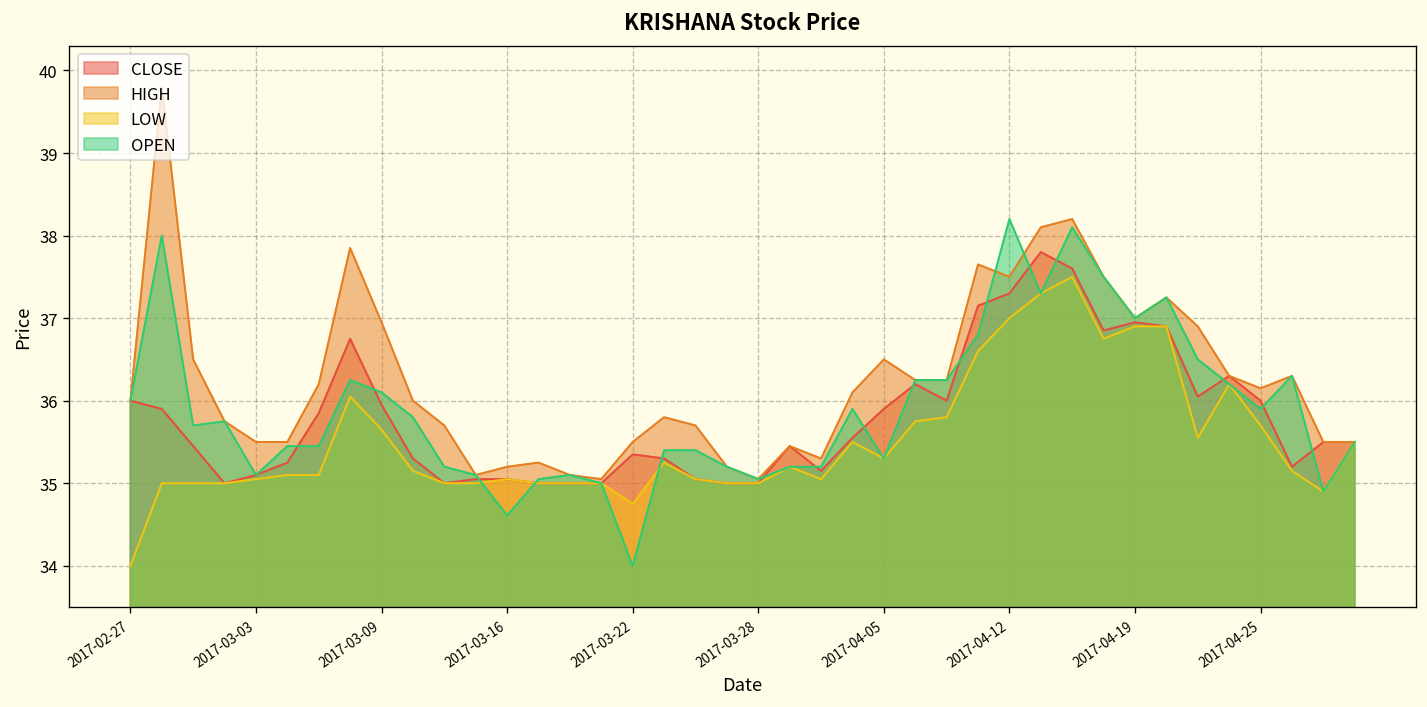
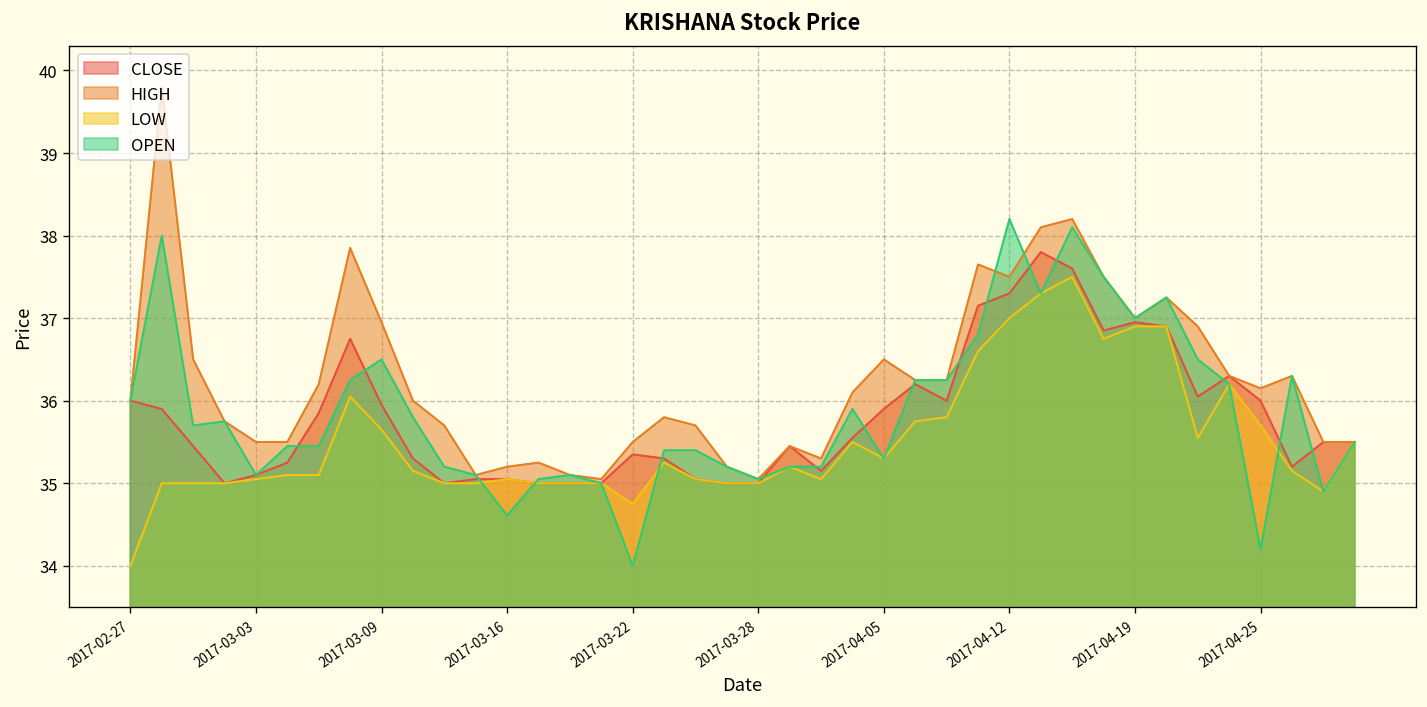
OPEN, 2017-03-09: 36.1 -> 36.5
OPEN, 2017-04-25: 35.9 -> 34.2
